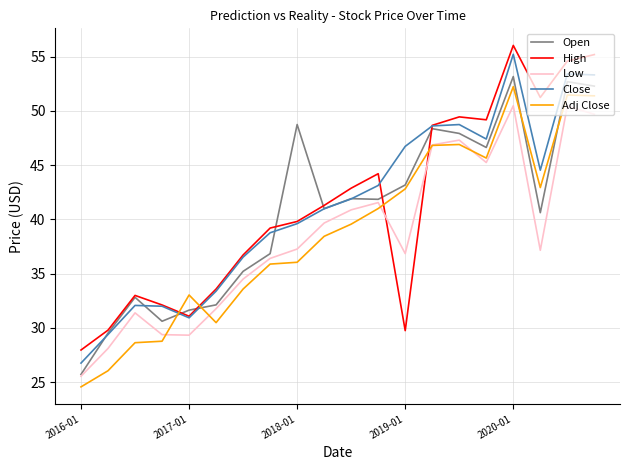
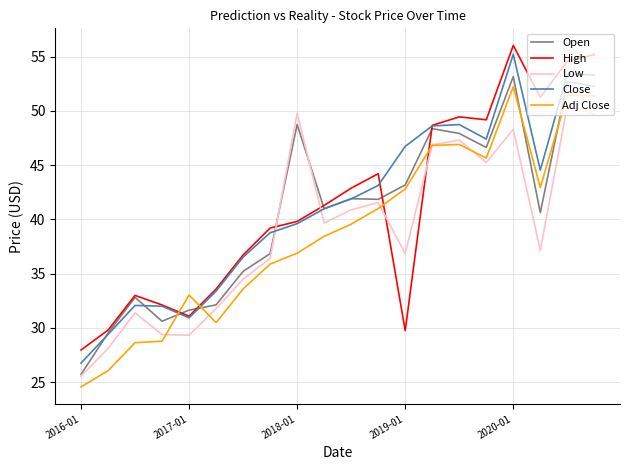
Low, 2018-01: 37.3 -> 49.8
Adj Close, 2018-01: 36.0 -> 36.9
Low, 2020-01: 50.5 -> 48.3
